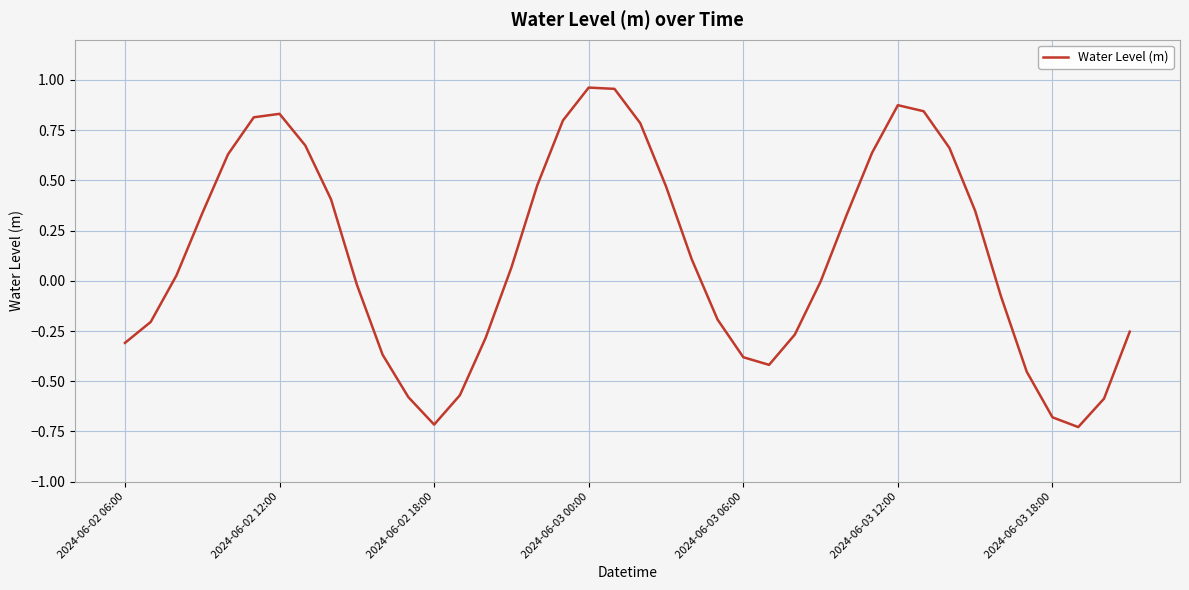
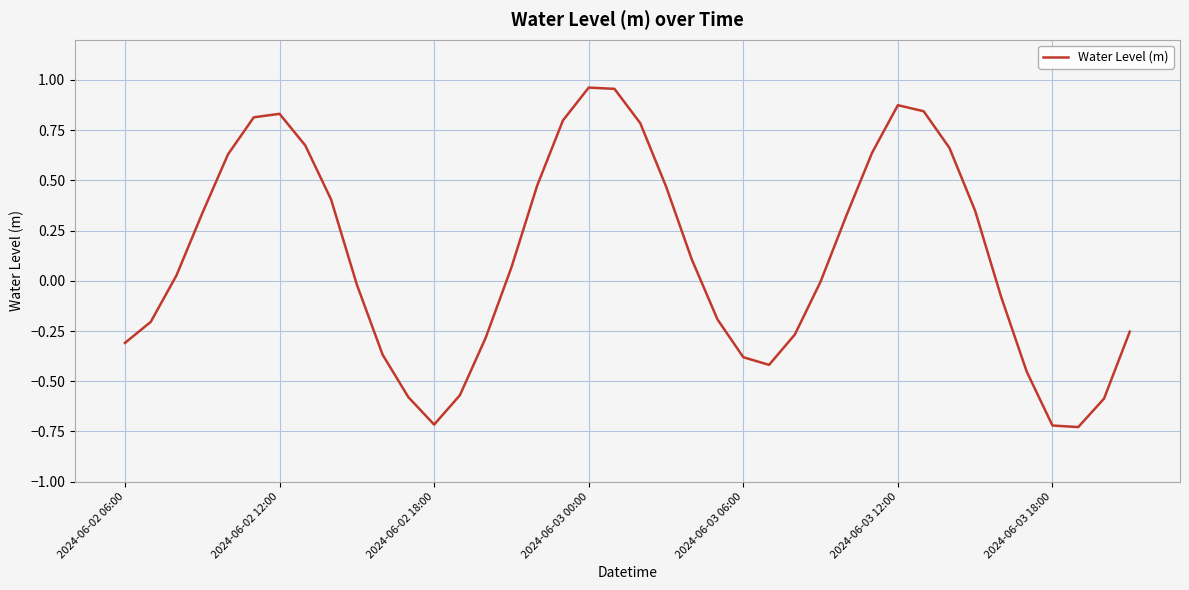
2024-06-03 18:00: -0.68 -> -0.72
